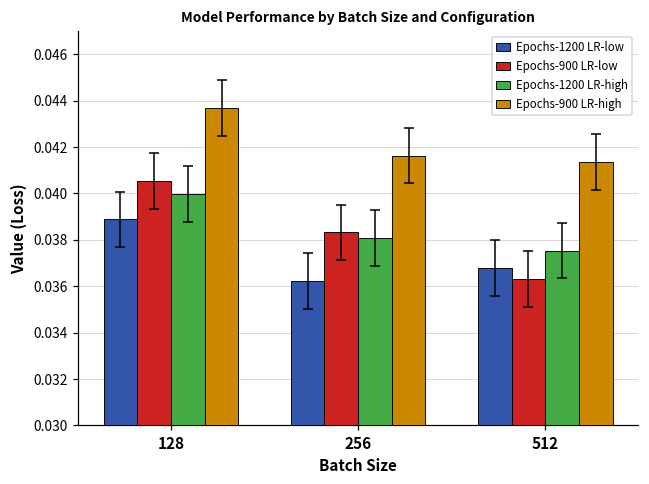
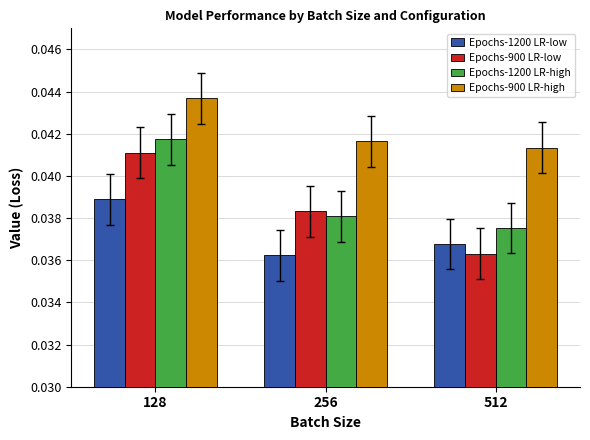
Epochs-900 LR-low, 128: 0.0405 -> 0.0411
Epochs-1200 LR-high, 128: 0.0400 -> 0.0417
